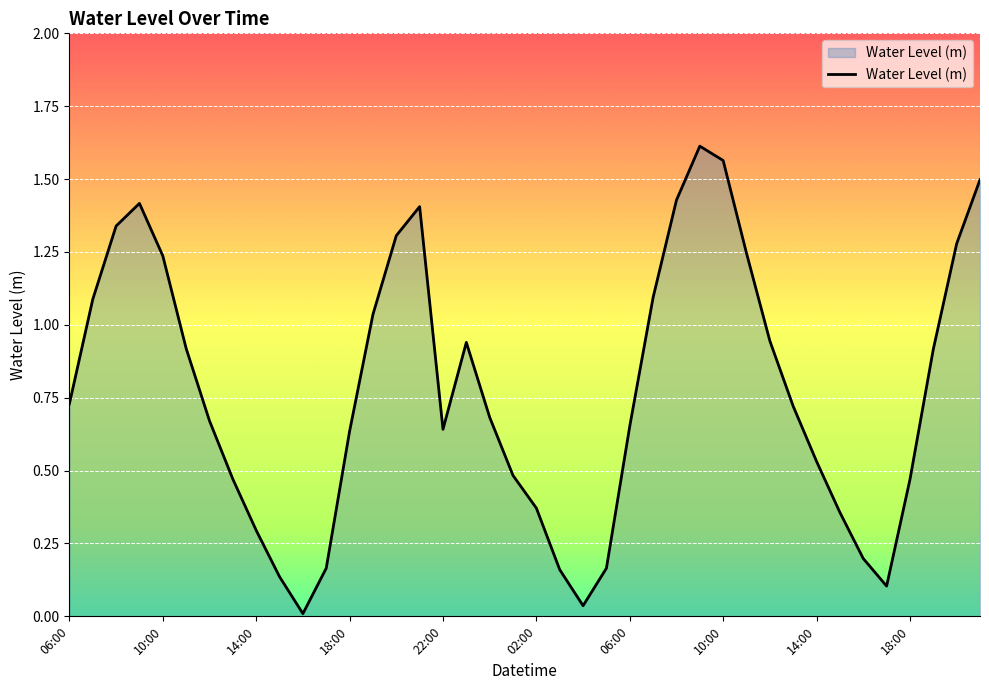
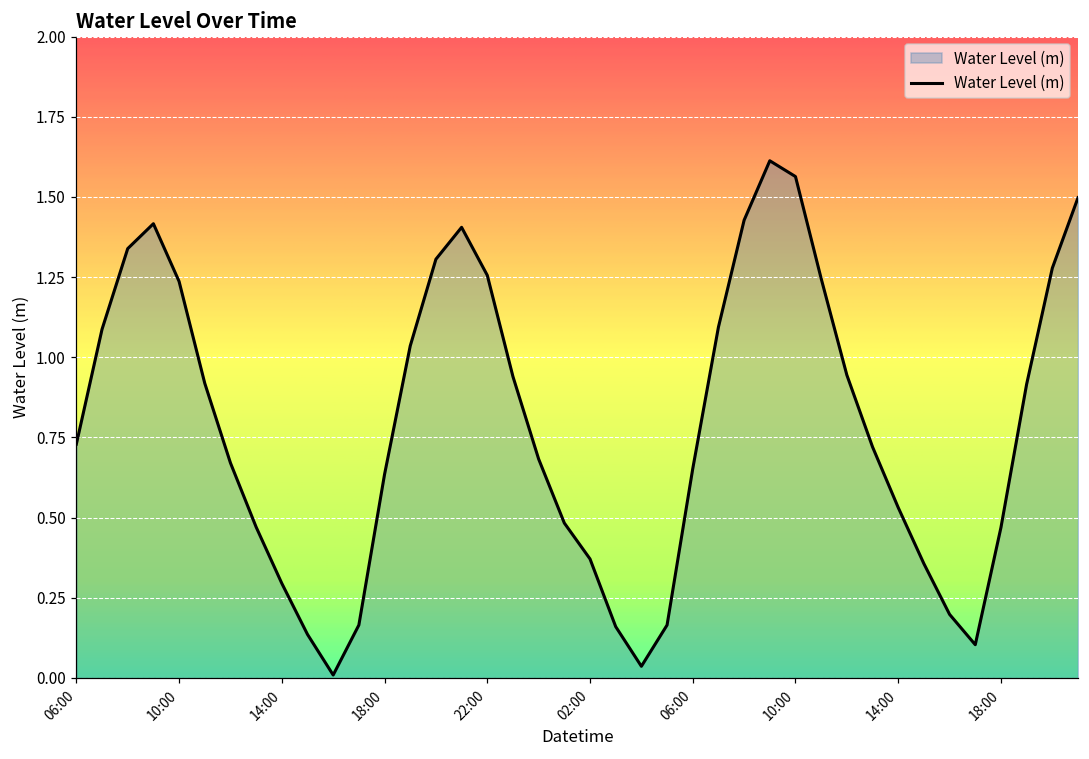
22:00: 0.64 -> 1.26
